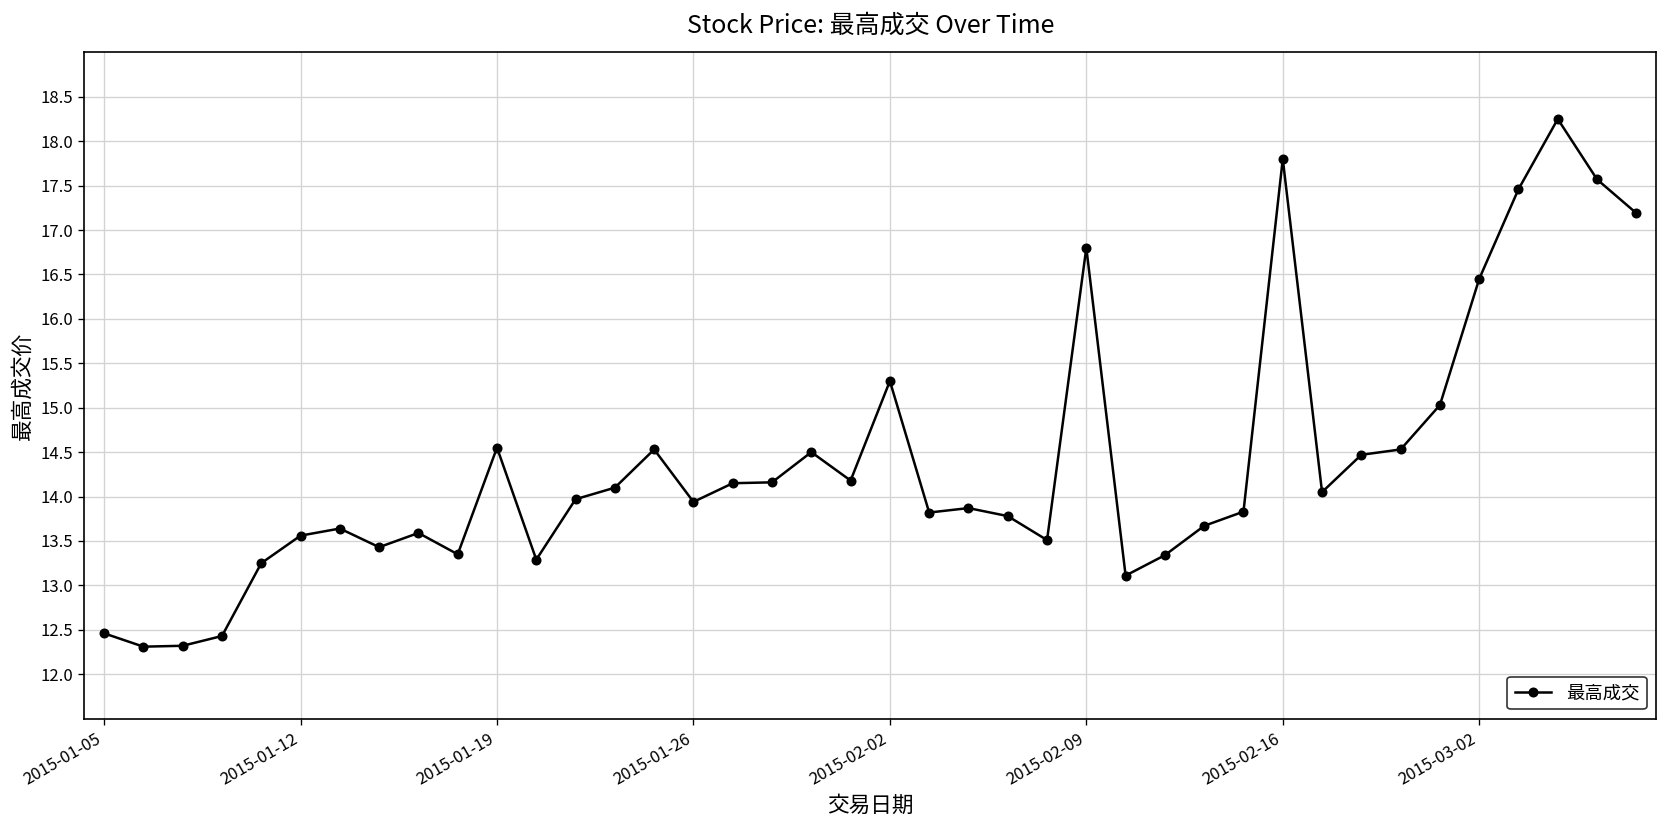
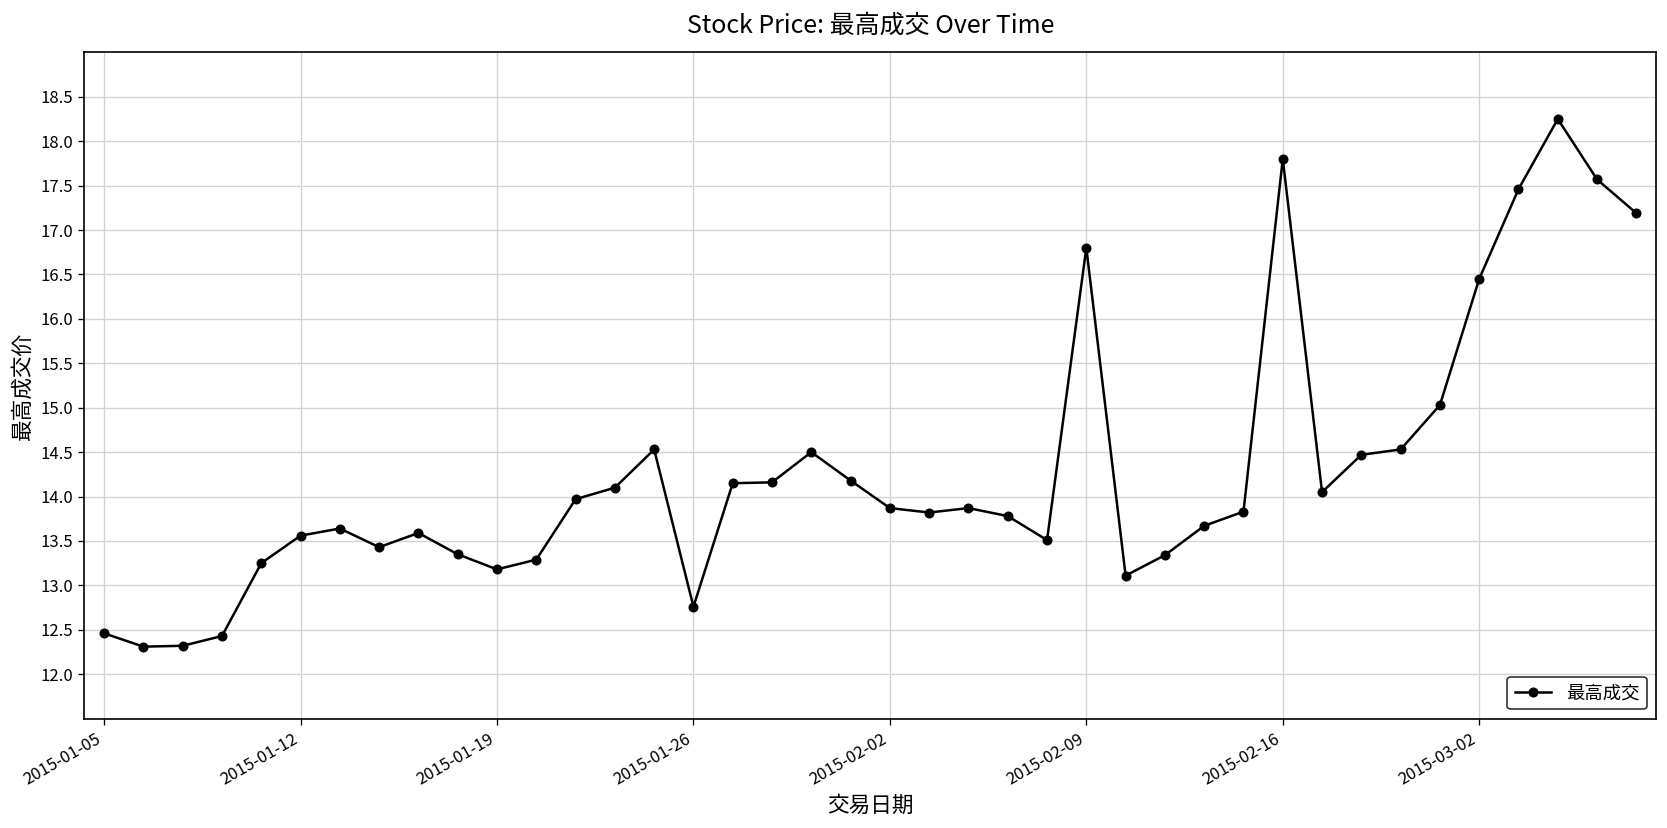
2015-01-19: 14.6 -> 13.2
2015-01-26: 13.9 -> 12.8
2015-02-02: 15.3 -> 13.9
